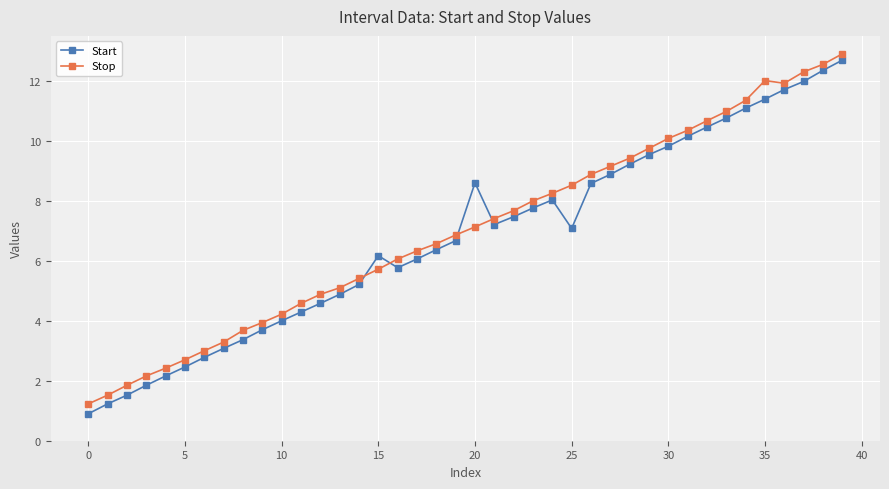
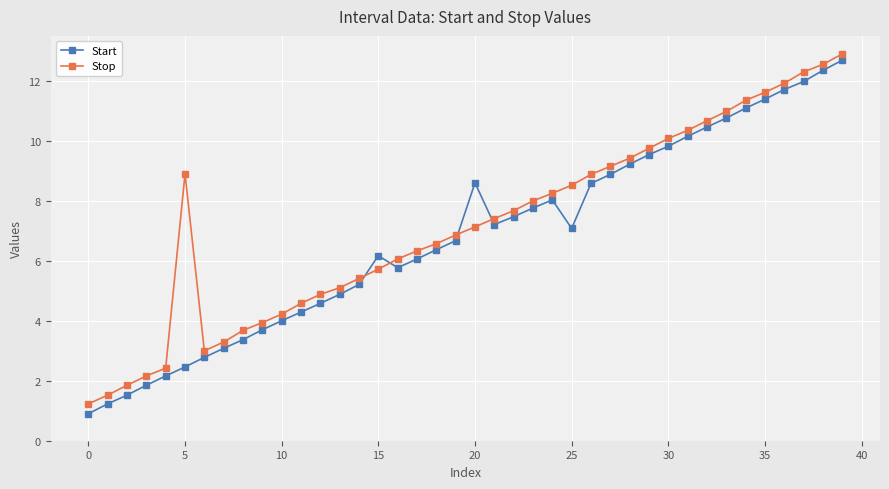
Stop, 5: 2.7 -> 8.9
Stop, 35: 12.0 -> 11.6
